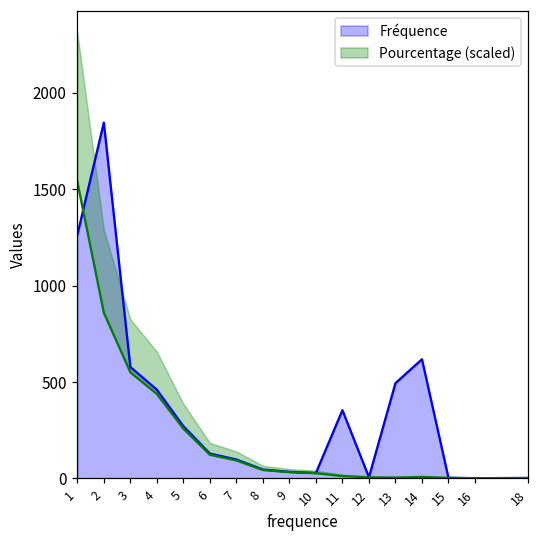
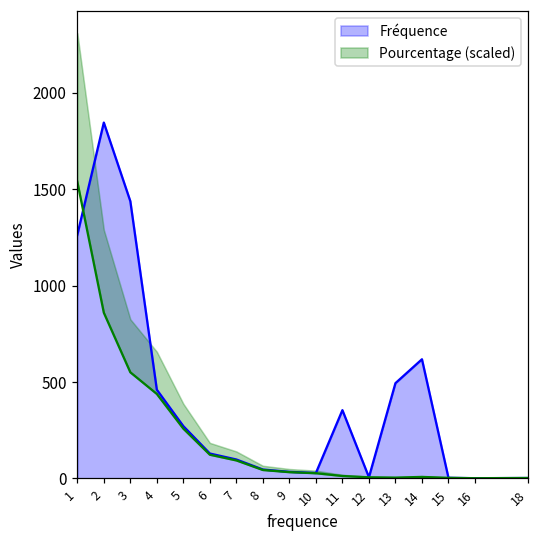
Fréquence, 3: 580 -> 1440
